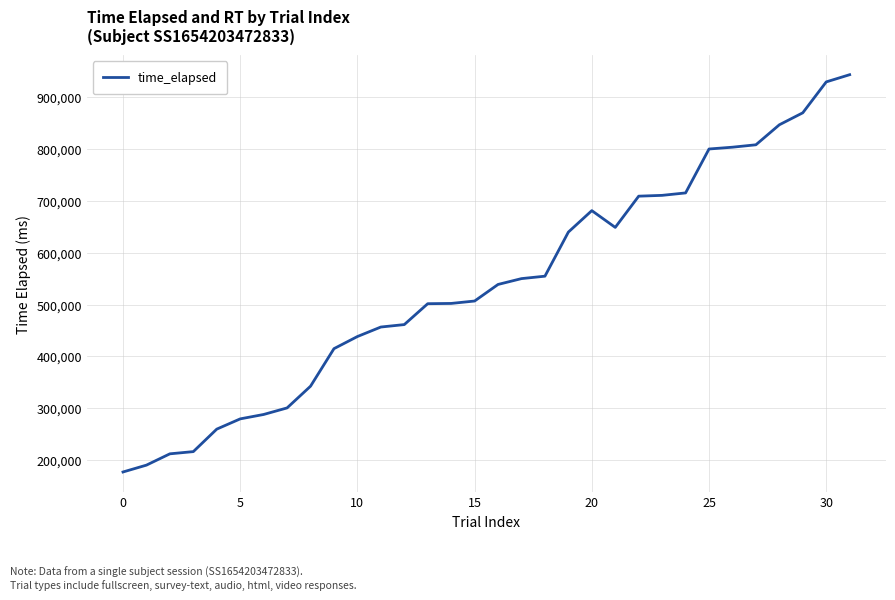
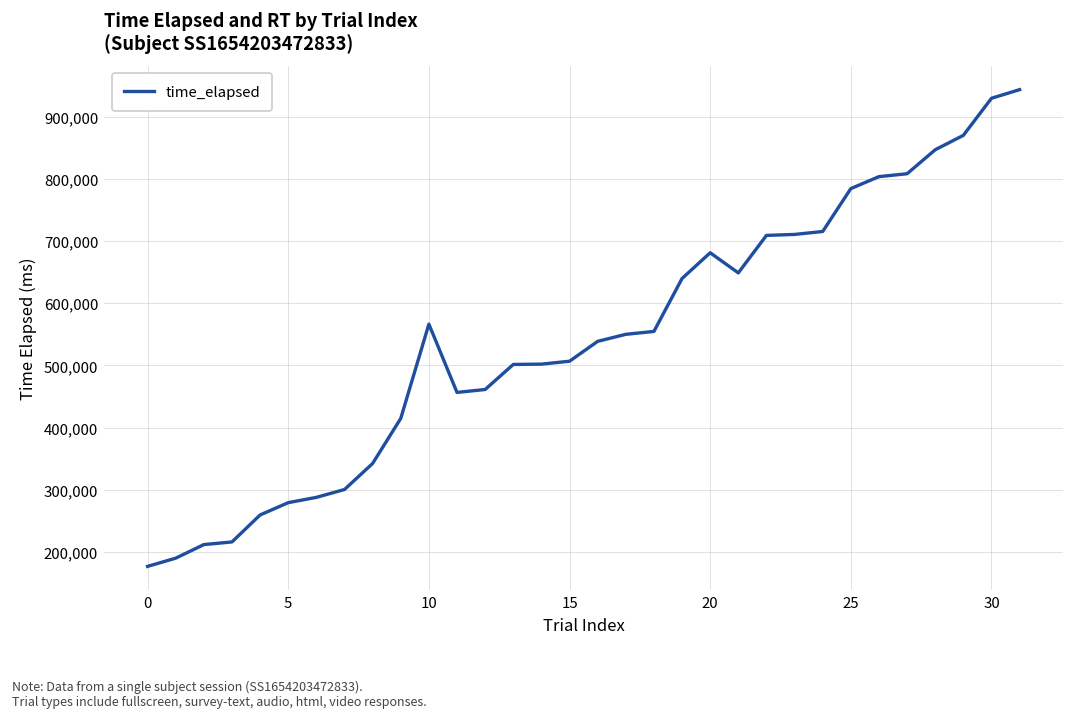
10: 440,000 -> 570,000
25: 800,000 -> 780,000
